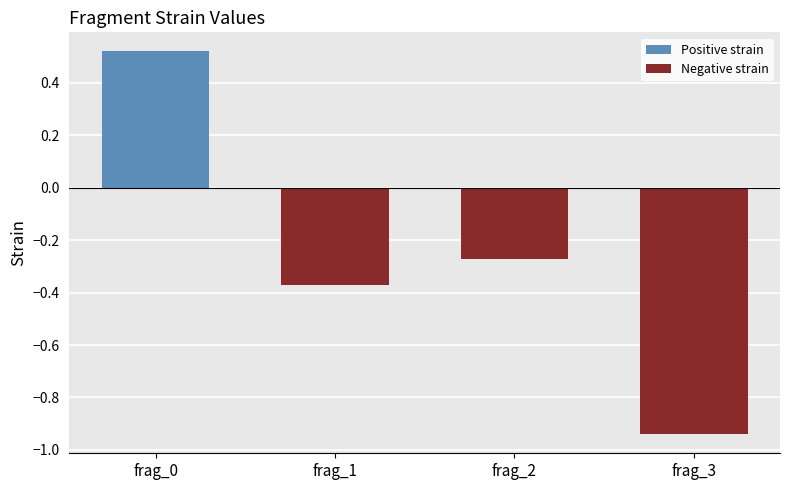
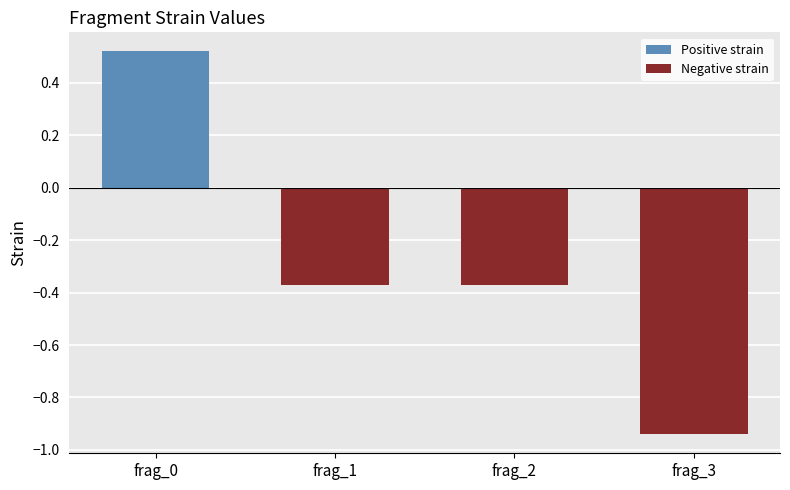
Negative strain, frag_2: -0.27 -> -0.37
